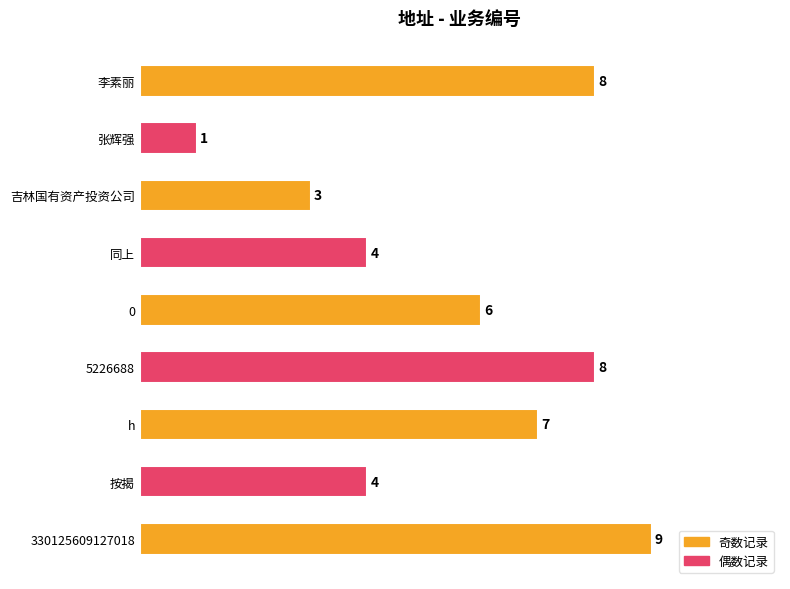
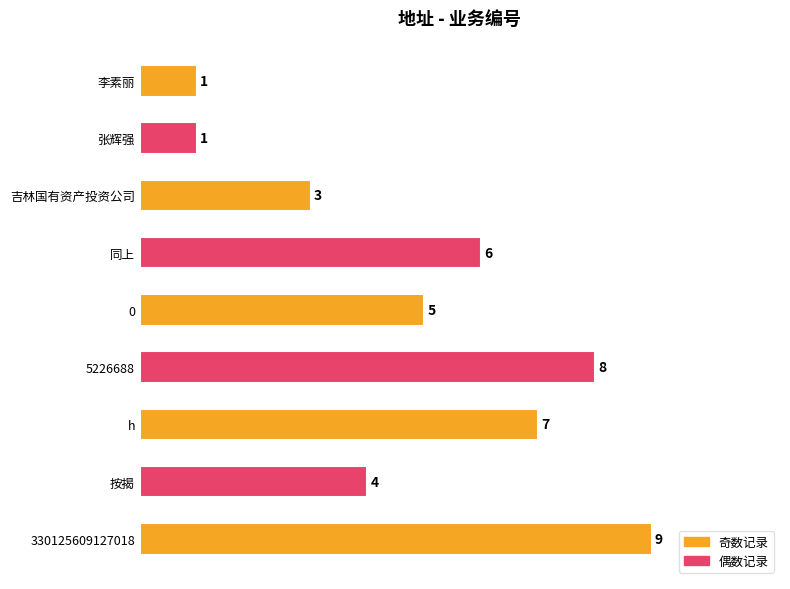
李素丽: 8 -> 1
同上: 4 -> 6
0: 6 -> 5
